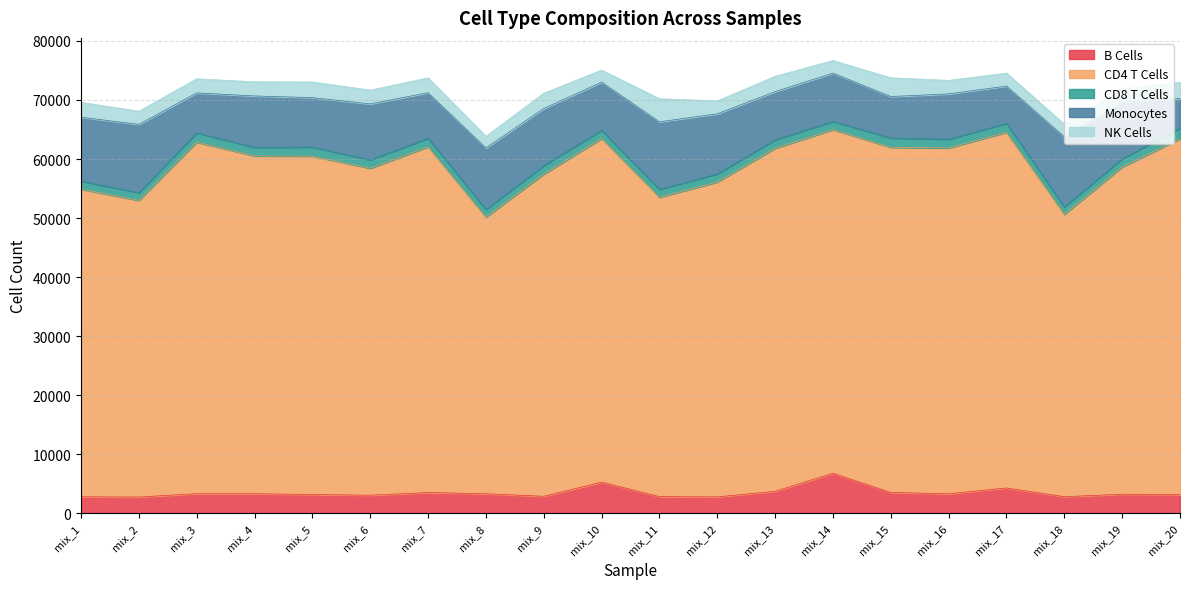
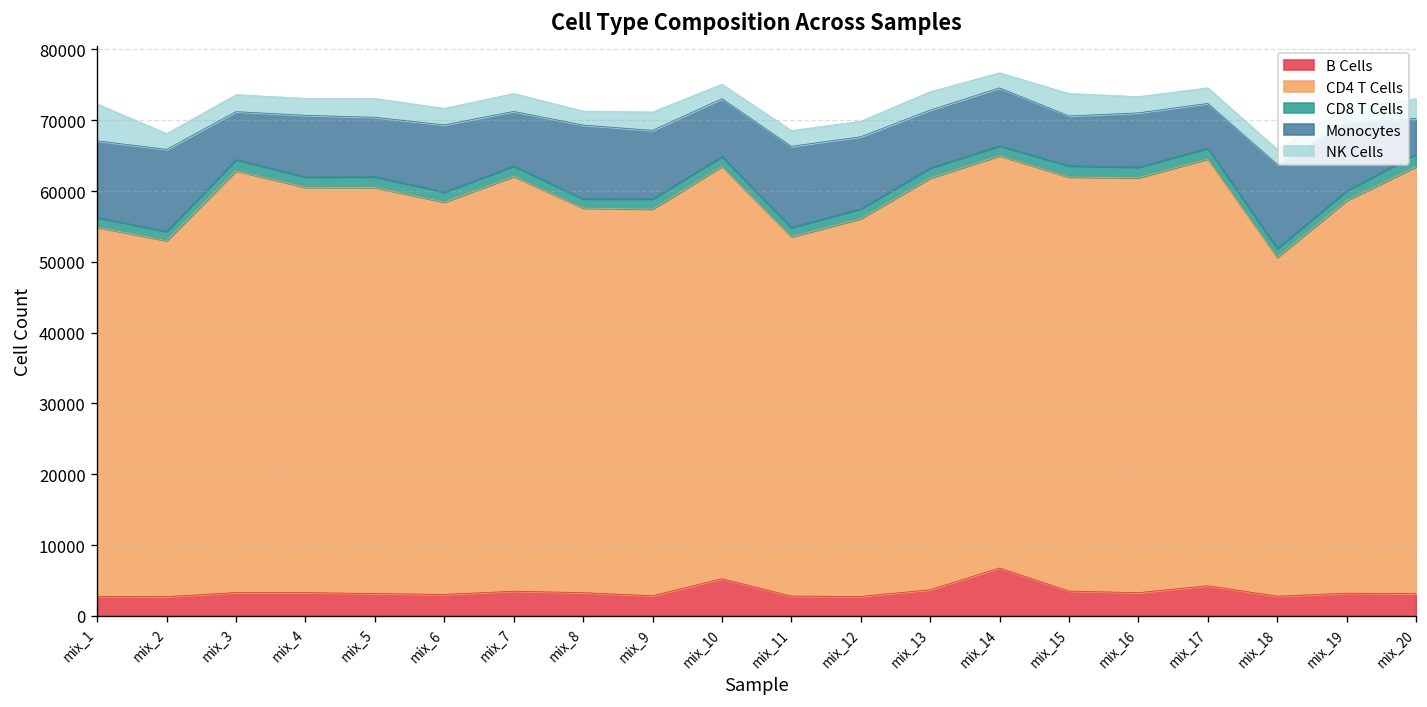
NK Cells, mix_1: 3000 -> 5000
CD4 T Cells, mix_8: 47000 -> 54000
NK Cells, mix_11: 4000 -> 2000
